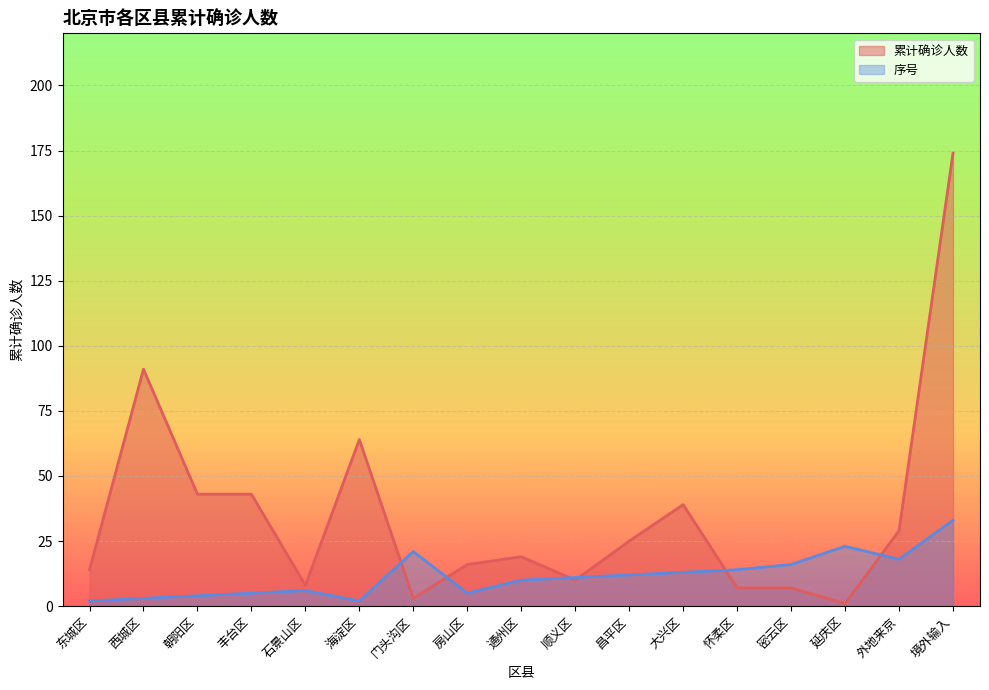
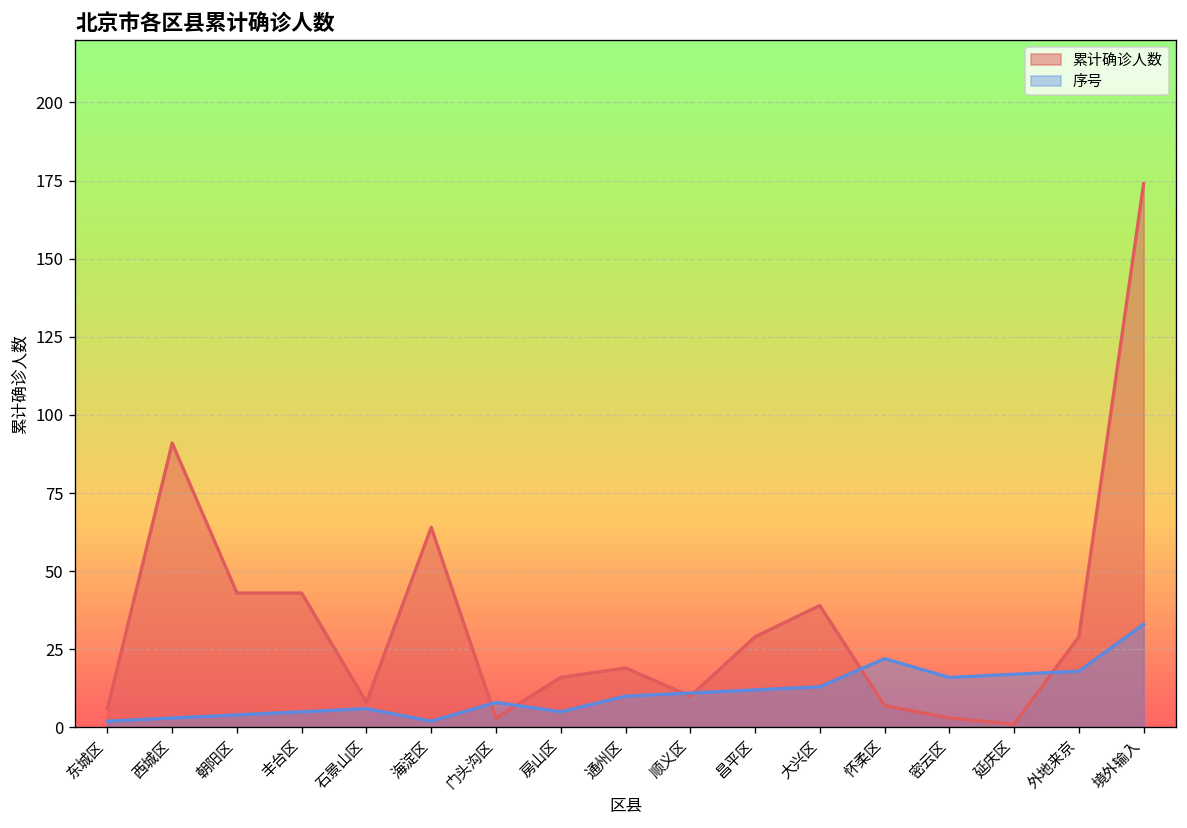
累计确诊人数, 东城区: 14 -> 6
序号, 门头沟区: 21 -> 8
累计确诊人数, 昌平区: 25 -> 29
序号, 怀柔区: 14 -> 22
累计确诊人数, 密云区: 7 -> 3
序号, 延庆区: 23 -> 17
